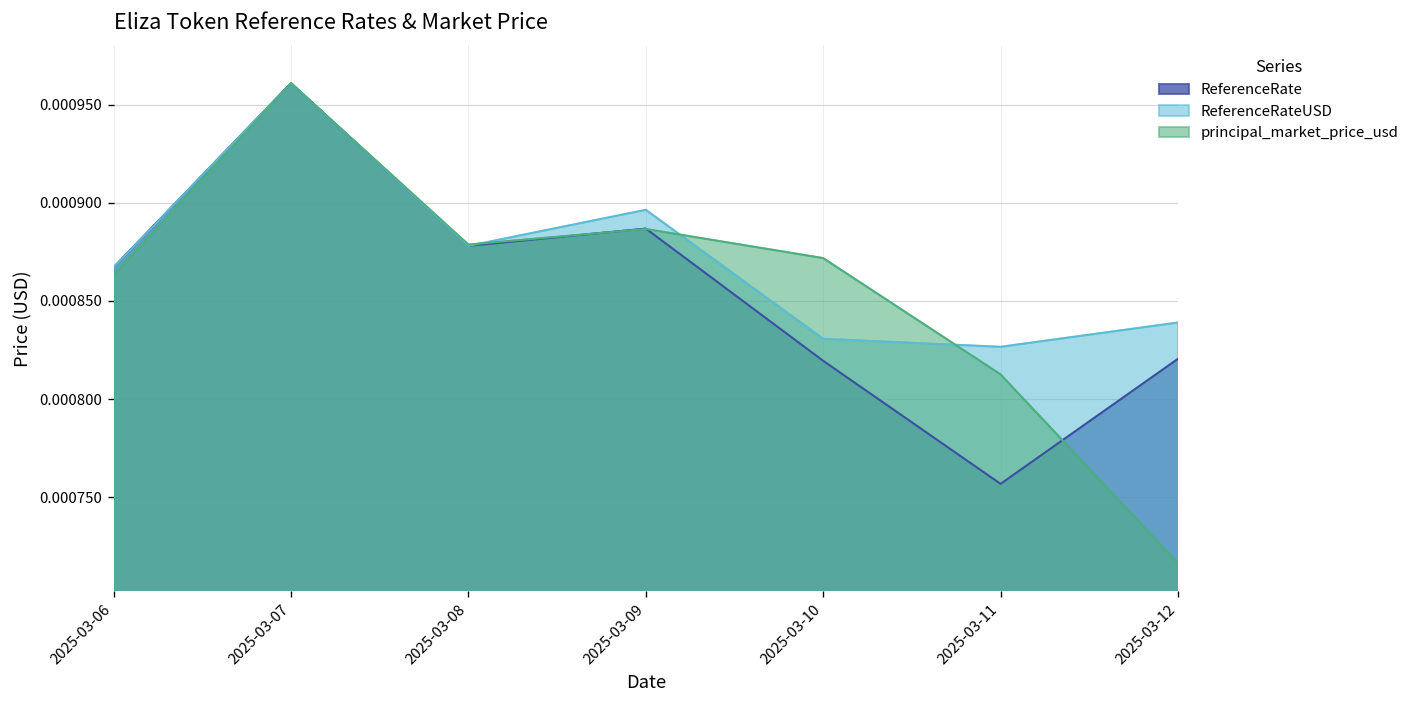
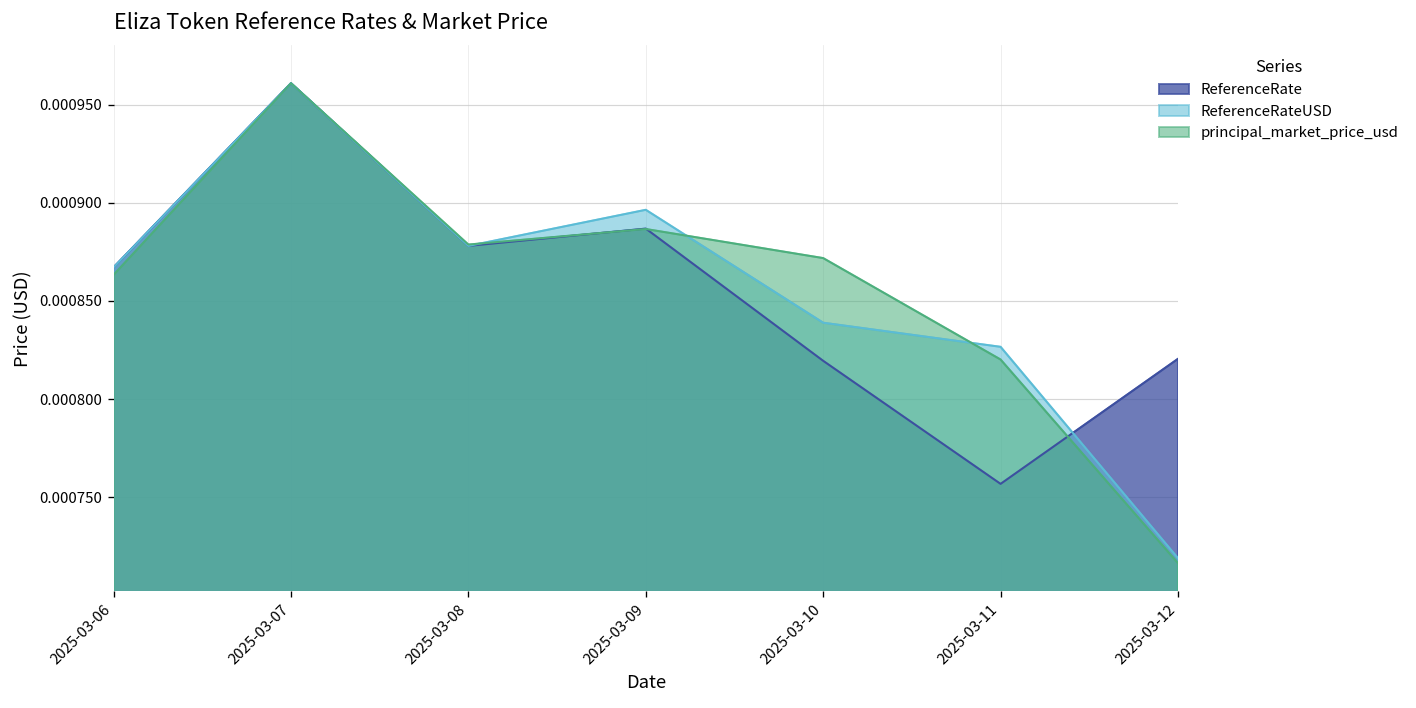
ReferenceRateUSD, 2025-03-10: 0.000831 -> 0.000839
principal_market_price_usd, 2025-03-11: 0.000813 -> 0.000820
ReferenceRateUSD, 2025-03-12: 0.000839 -> 0.000719
